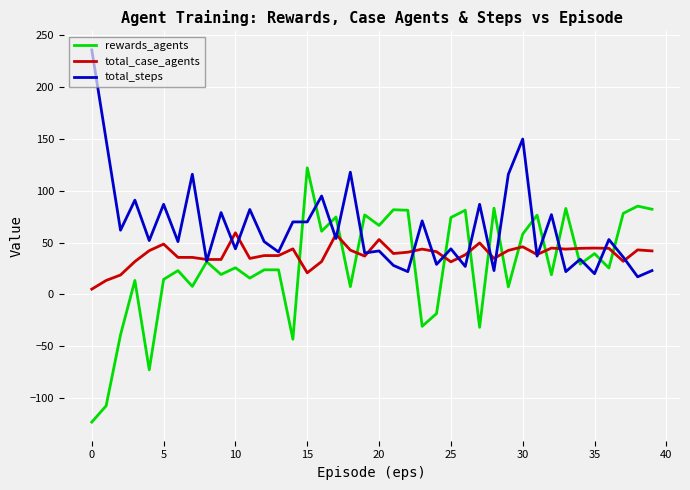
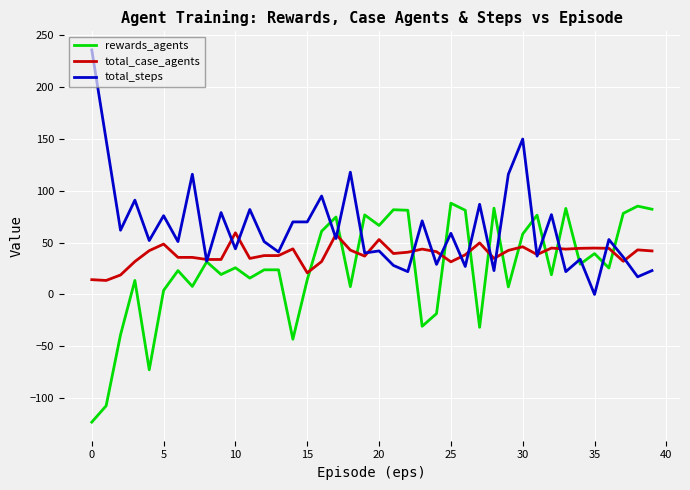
total_case_agents, 0: 5 -> 14
rewards_agents, 5: 15 -> 4
total_steps, 5: 87 -> 76
rewards_agents, 15: 122 -> 14
rewards_agents, 25: 74 -> 88
total_steps, 25: 44 -> 59
total_steps, 35: 20 -> 0
